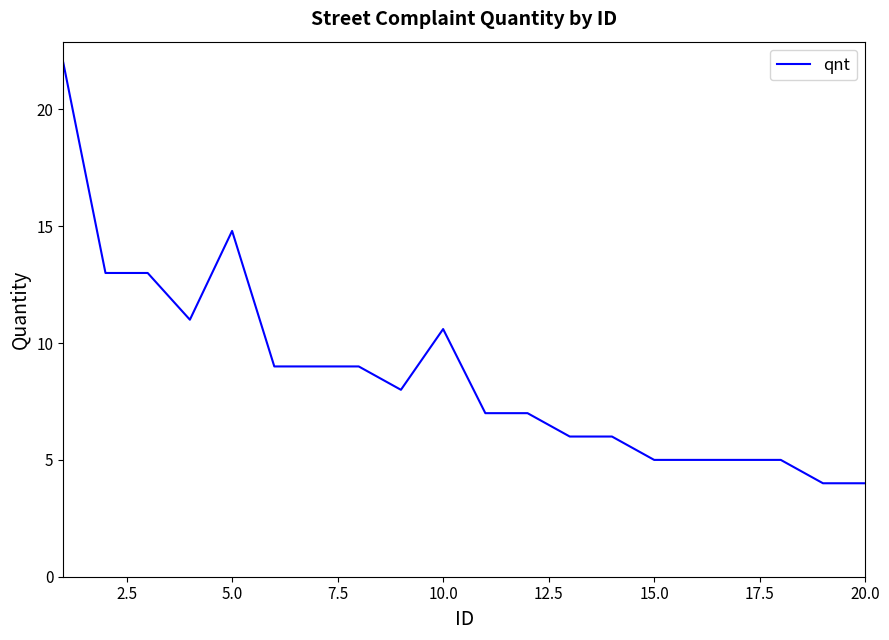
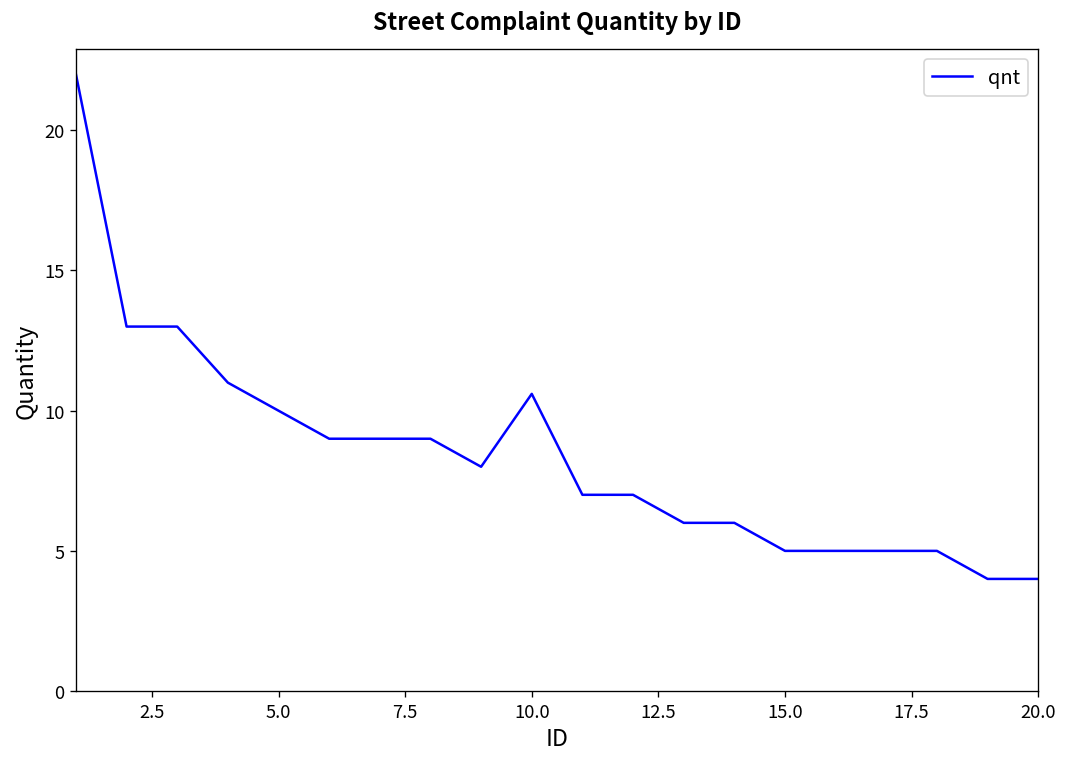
5.0: 14.8 -> 10.0
